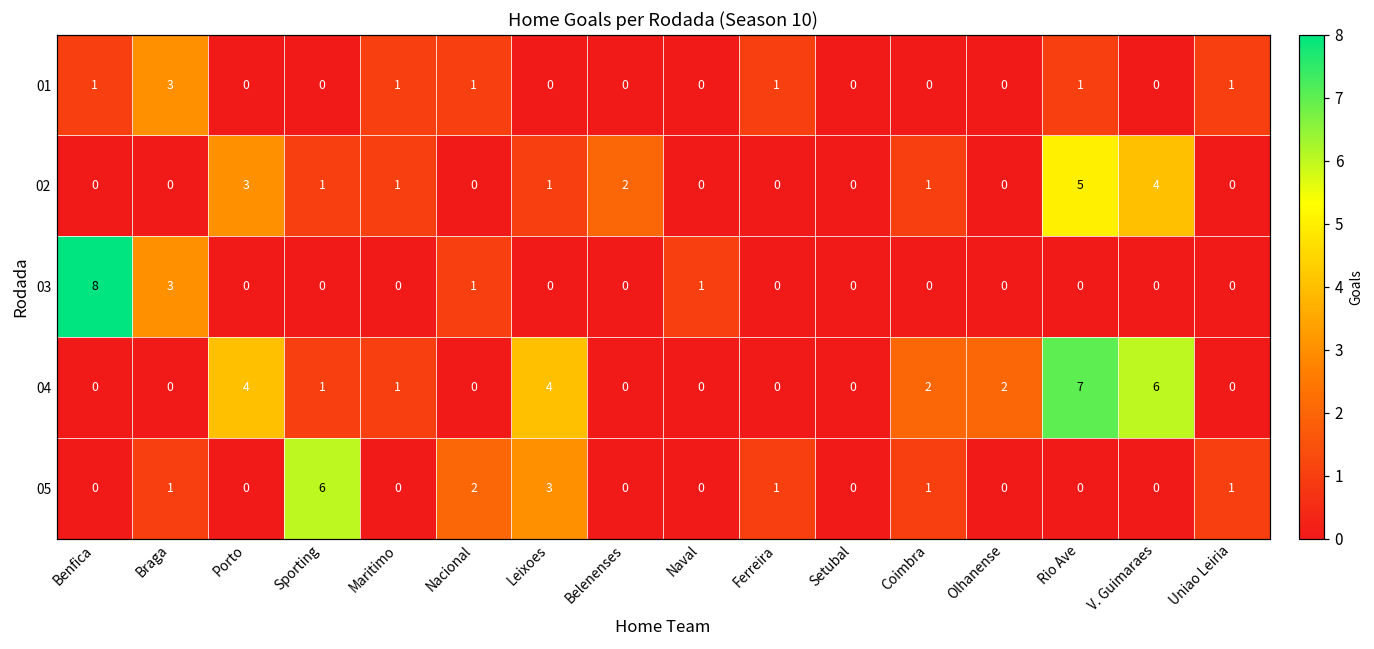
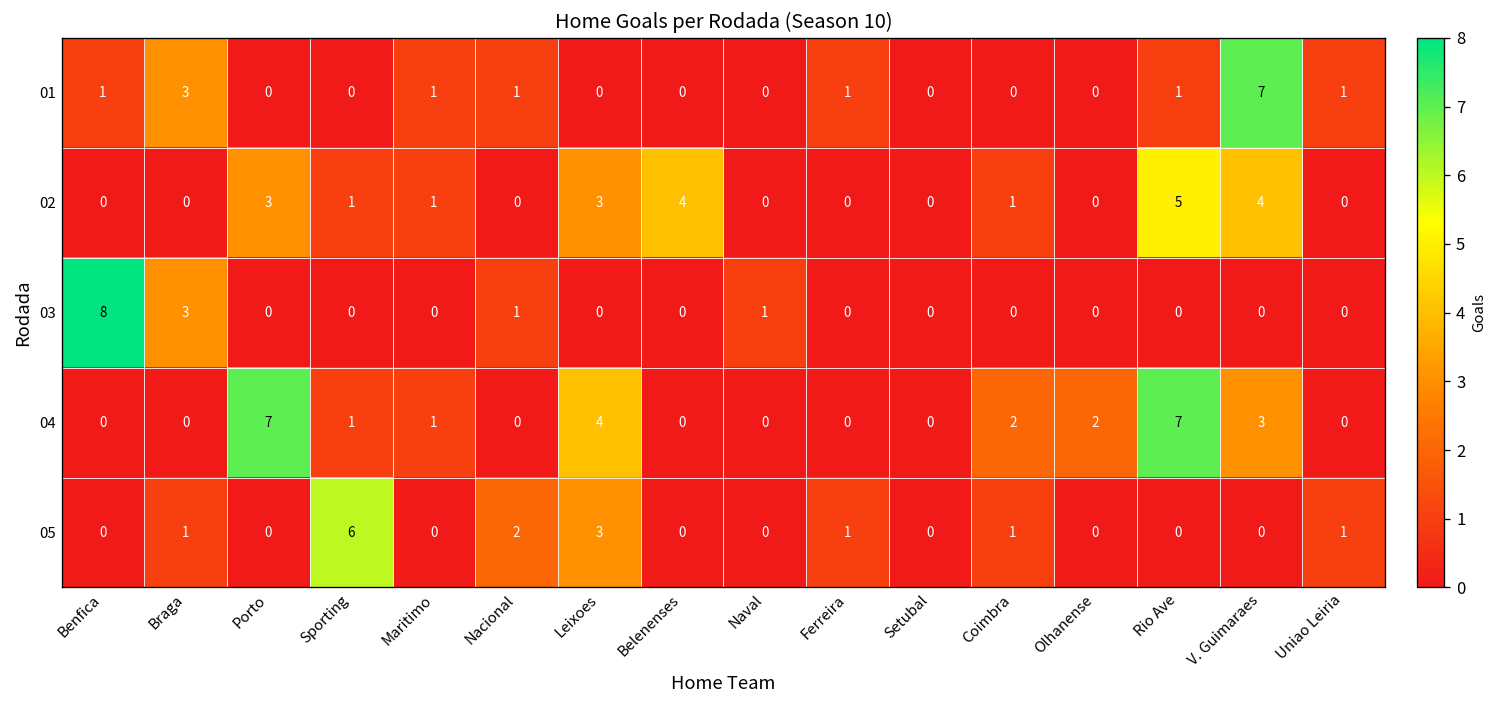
01, V. Guimaraes: 0 -> 7
02, Leixoes: 1 -> 3
02, Belenenses: 2 -> 4
04, Porto: 4 -> 7
04, V. Guimaraes: 6 -> 3
